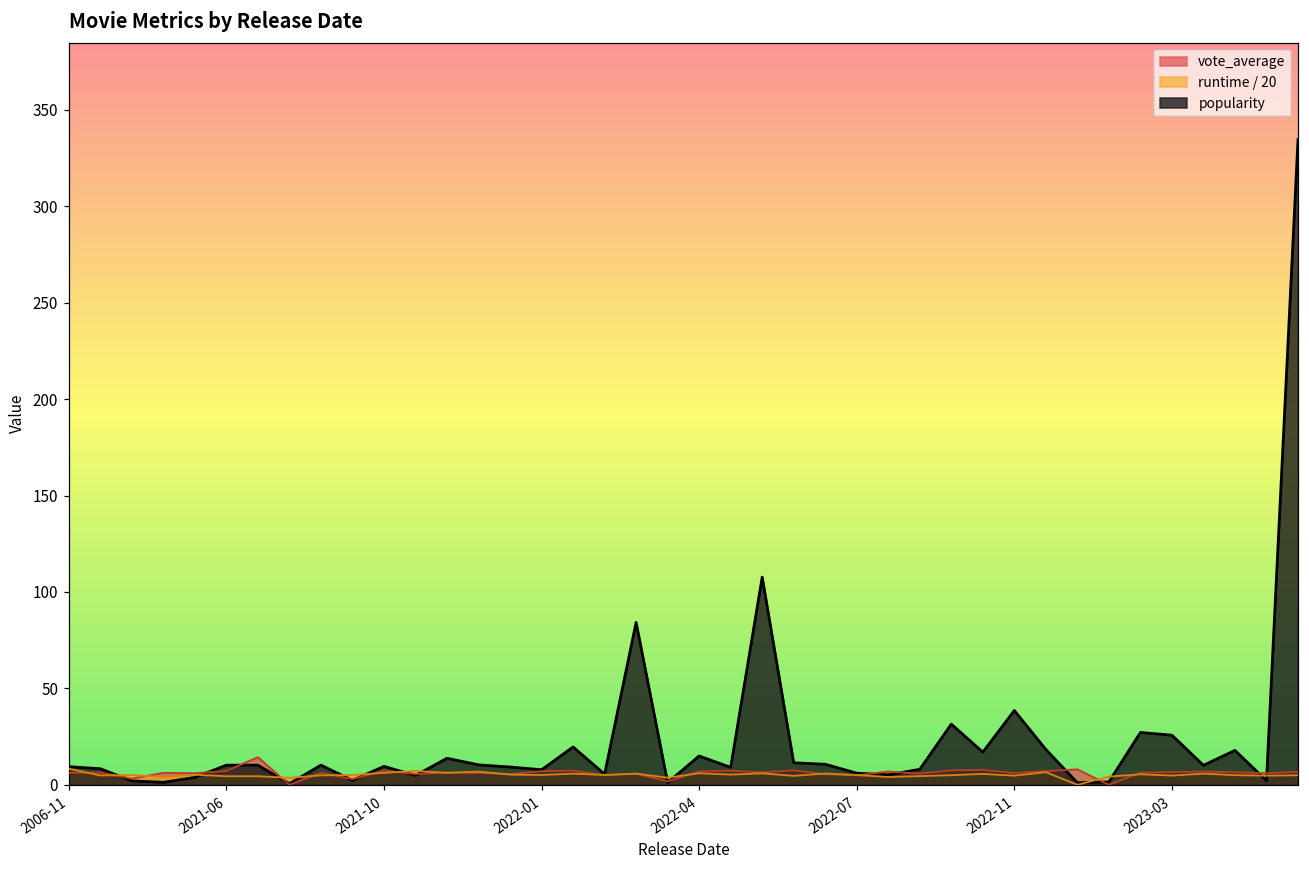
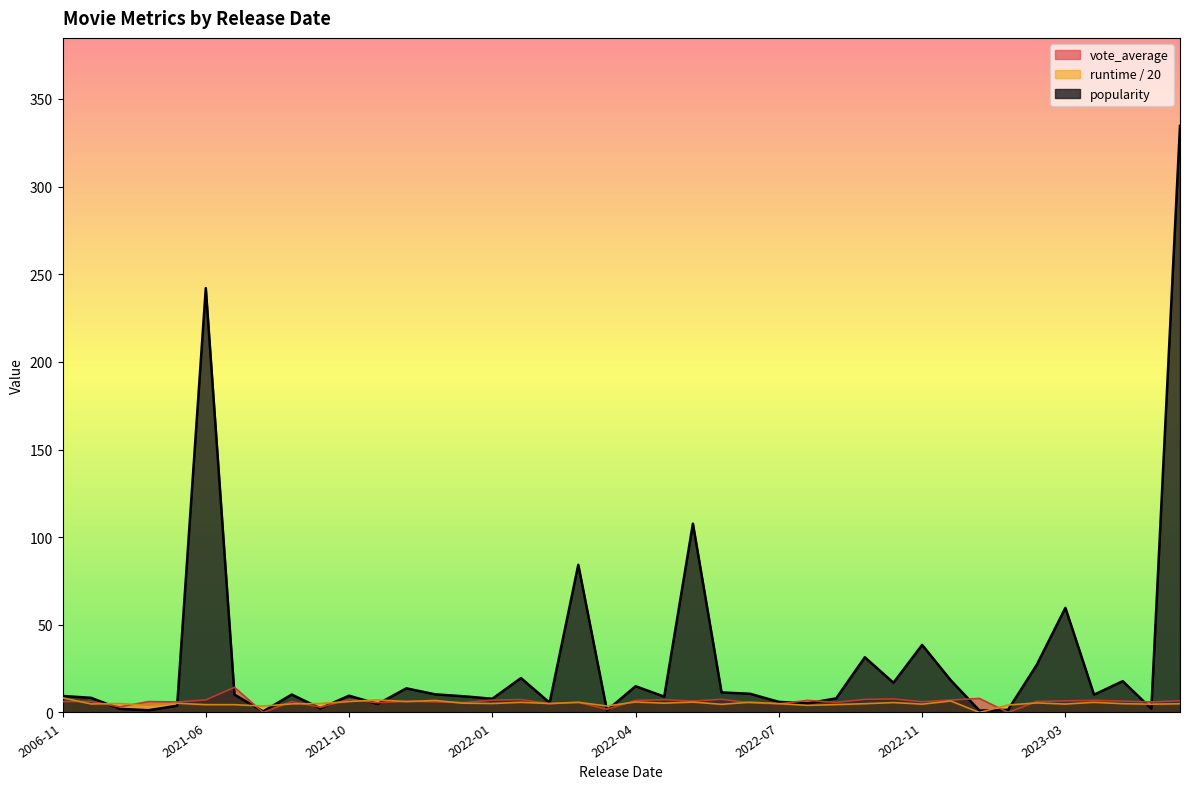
popularity, 2021-06: 10 -> 242
popularity, 2023-03: 26 -> 60
